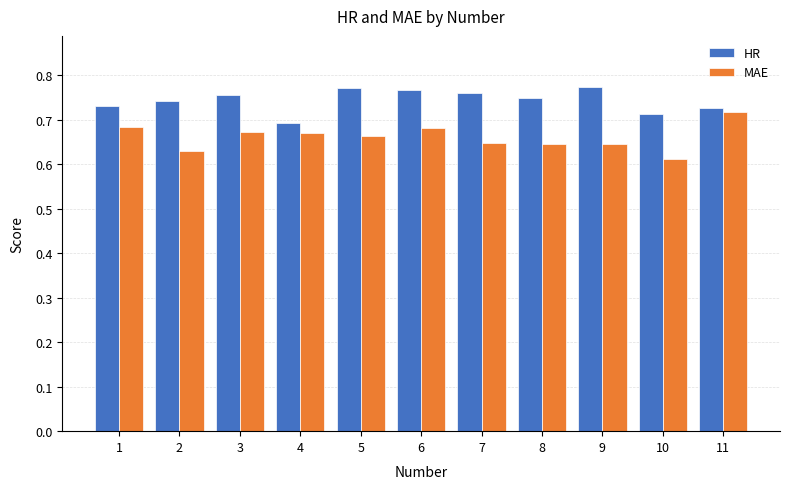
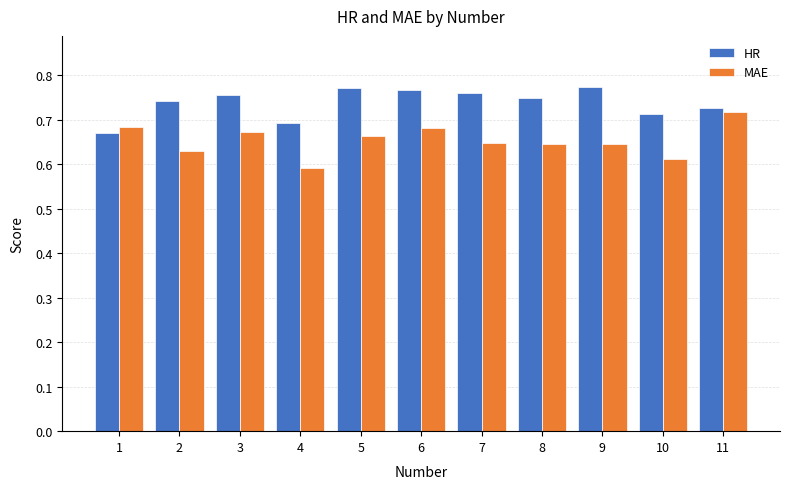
HR, 1: 0.73 -> 0.67
MAE, 4: 0.67 -> 0.59
